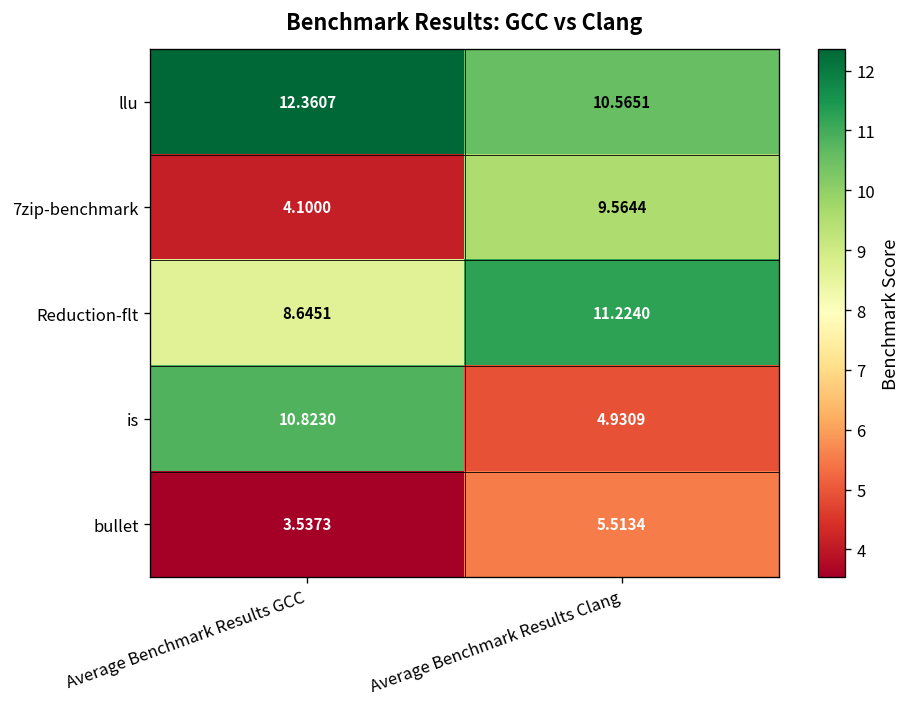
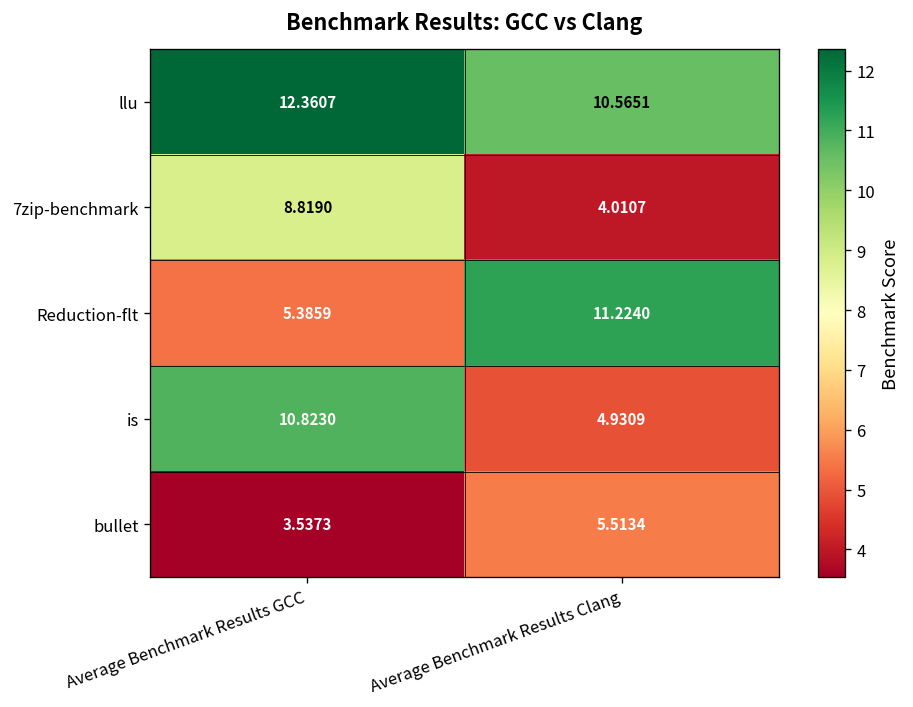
7zip-benchmark, Average Benchmark Results GCC: 4.1000 -> 8.8190
7zip-benchmark, Average Benchmark Results Clang: 9.5644 -> 4.0107
Reduction-flt, Average Benchmark Results GCC: 8.6451 -> 5.3859
